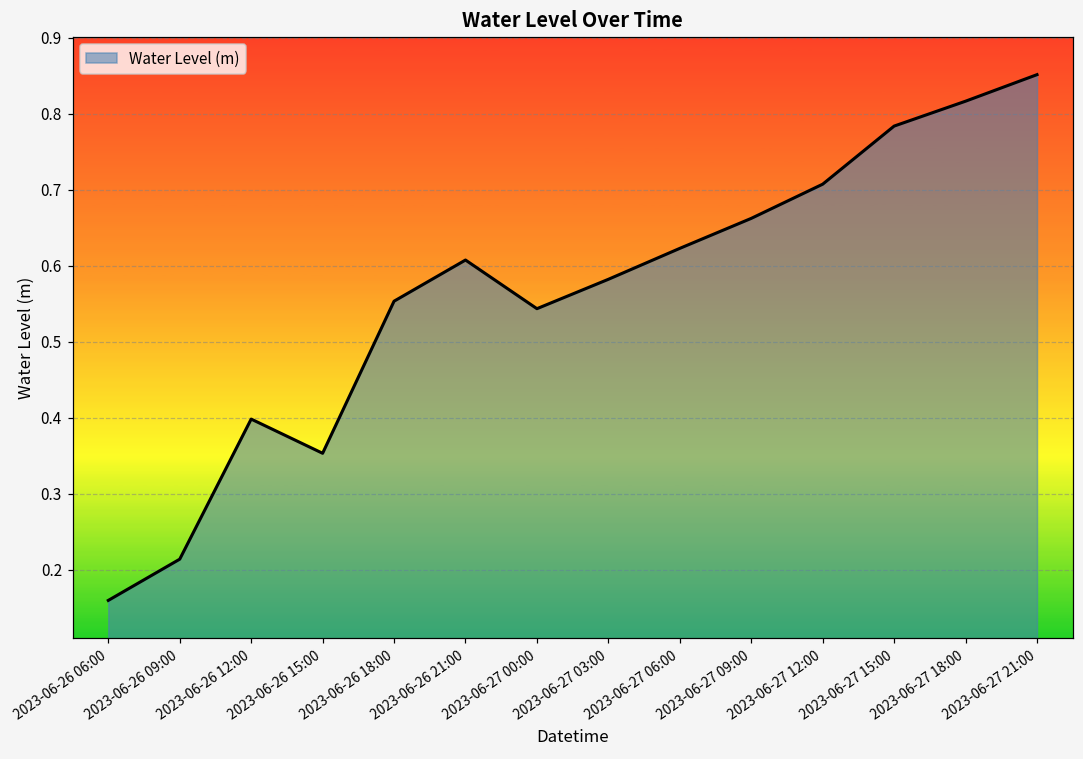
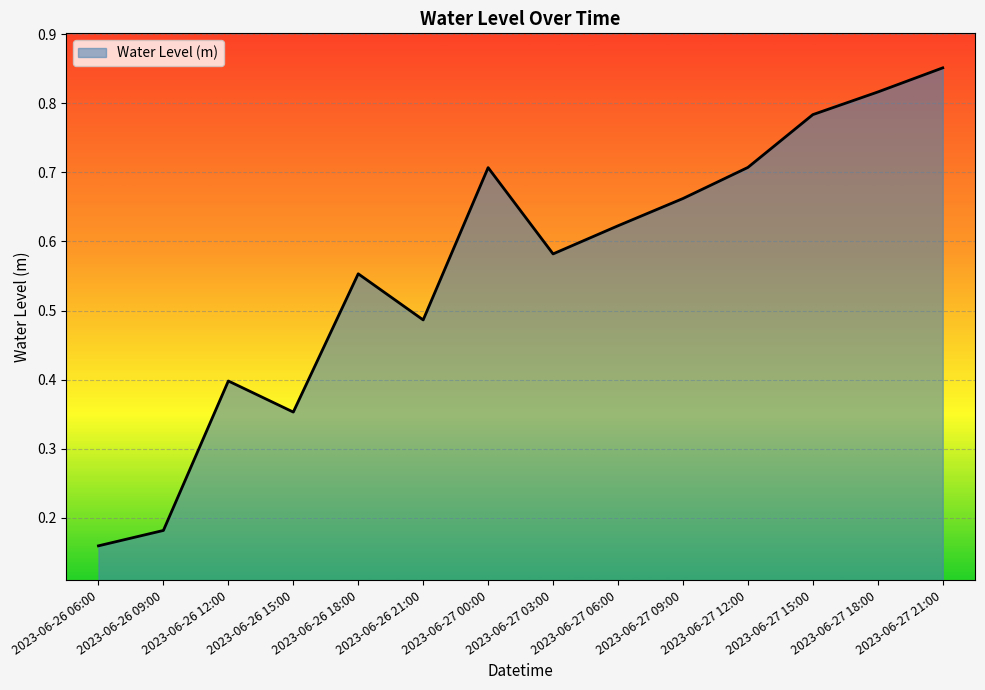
2023-06-26 09:00: 0.21 -> 0.18
2023-06-26 21:00: 0.61 -> 0.49
2023-06-27 00:00: 0.54 -> 0.71
